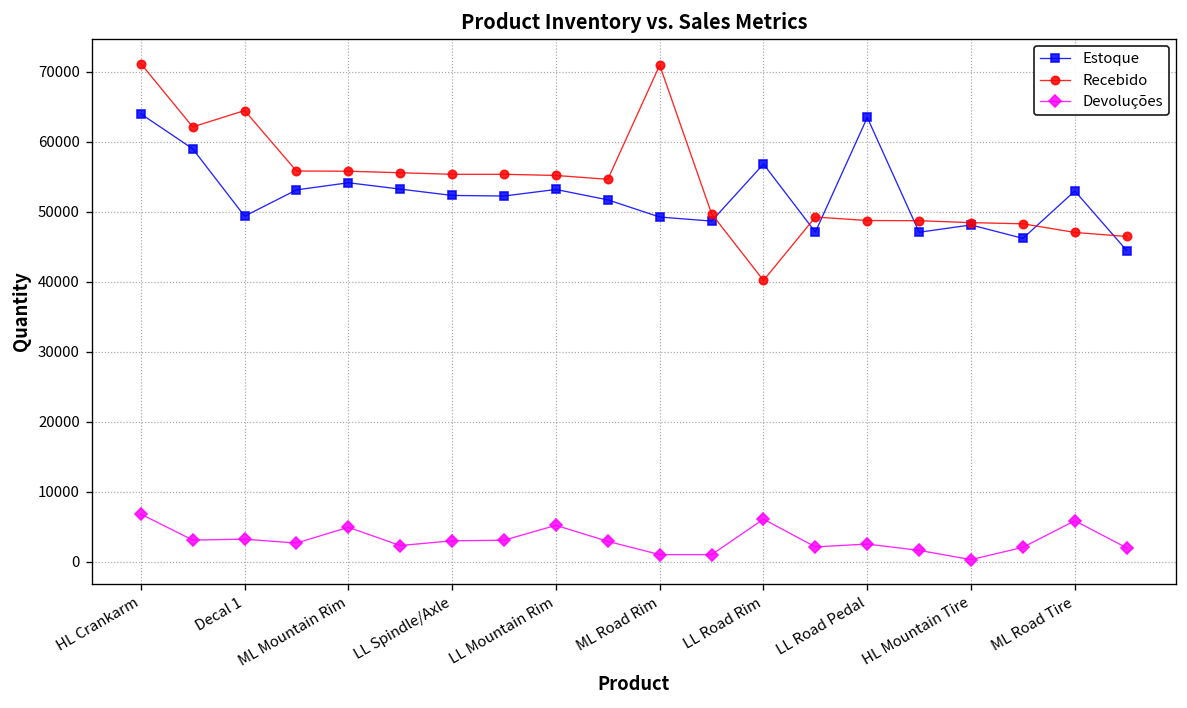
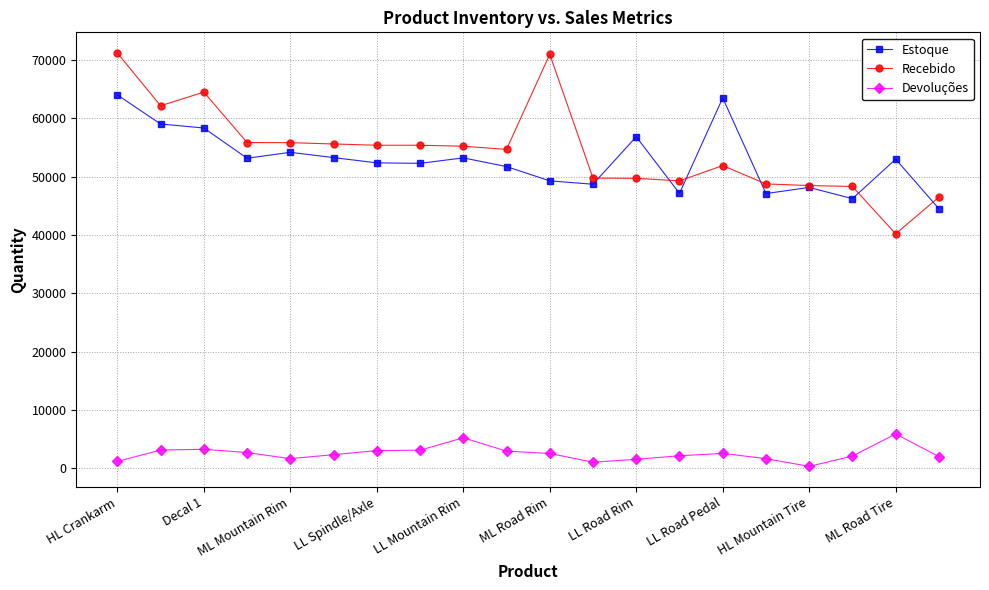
Devoluções, HL Crankarm: 7000 -> 1000
Estoque, Decal 1: 49000 -> 58000
Devoluções, ML Mountain Rim: 5000 -> 2000
Devoluções, ML Road Rim: 1000 -> 3000
Recebido, LL Road Rim: 40000 -> 50000
Devoluções, LL Road Rim: 6000 -> 2000
Recebido, LL Road Pedal: 49000 -> 52000
Recebido, ML Road Tire: 47000 -> 40000
